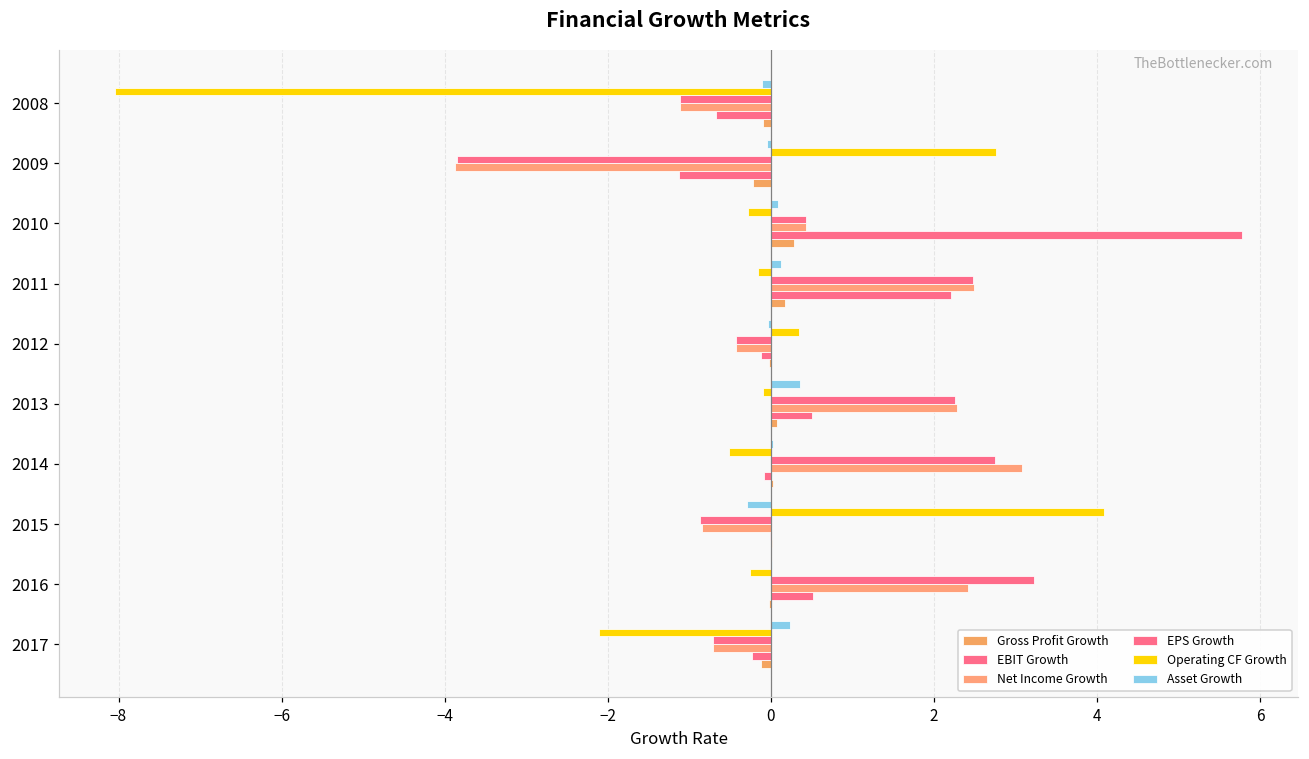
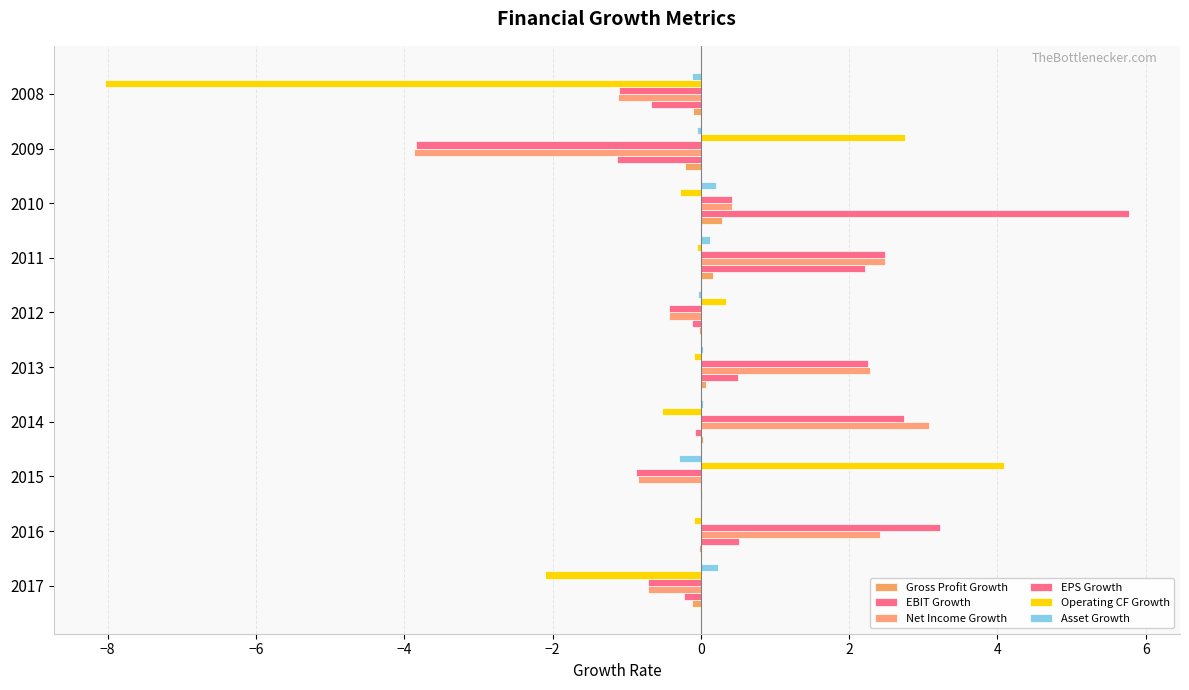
Asset Growth, 2010: 0.1 -> 0.2
Operating CF Growth, 2011: -0.2 -> -0.1
Asset Growth, 2013: 0.4 -> 0.0
Operating CF Growth, 2016: -0.3 -> -0.1
